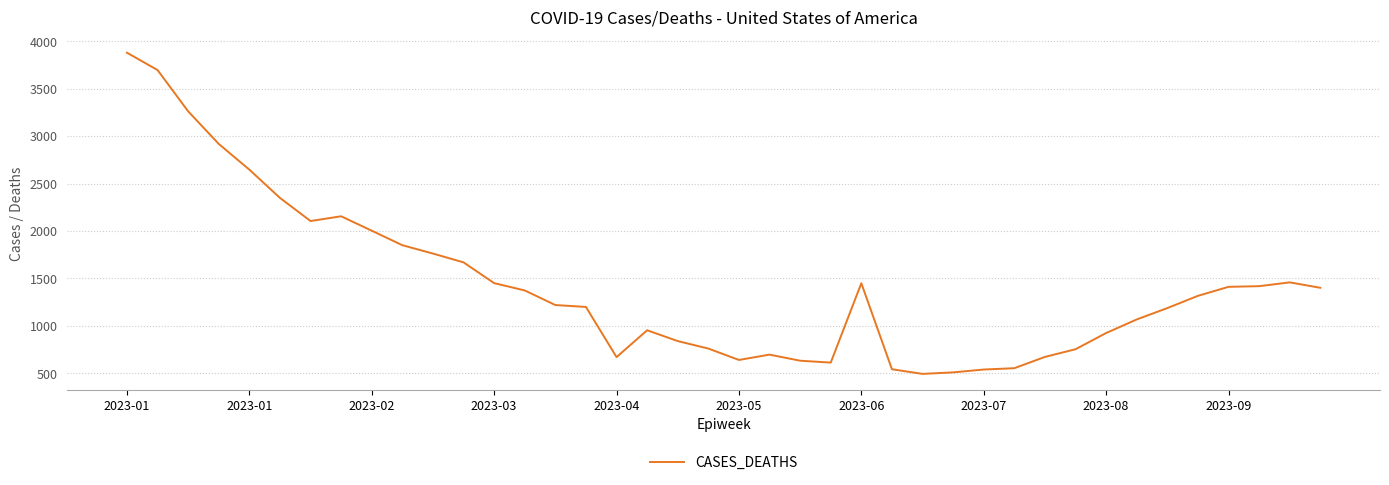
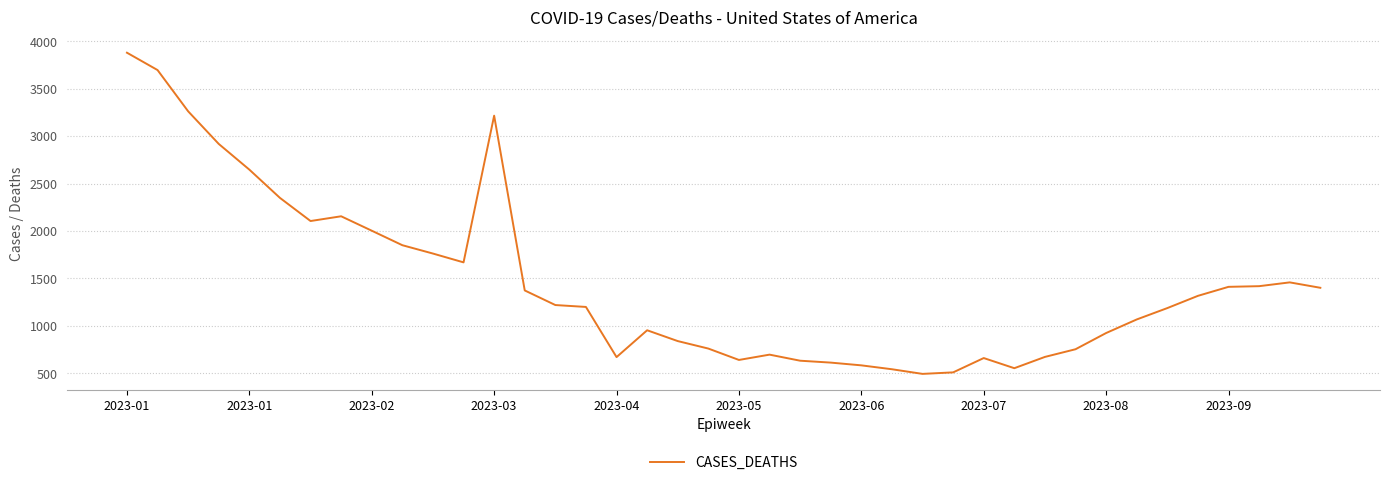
2023-03: 1500 -> 3200
2023-06: 1500 -> 600
2023-07: 500 -> 700
